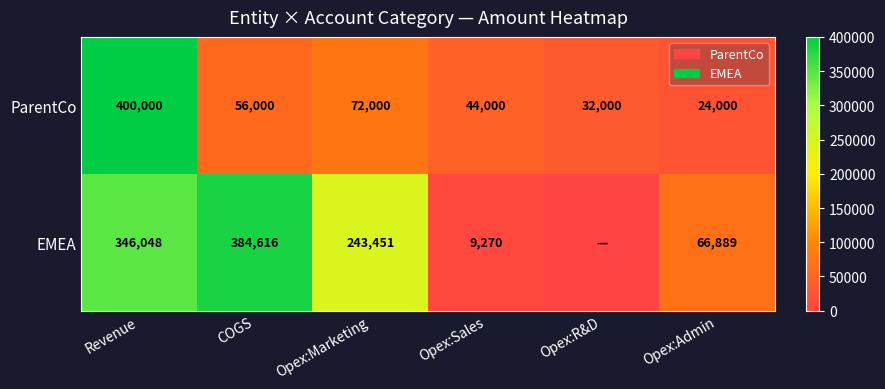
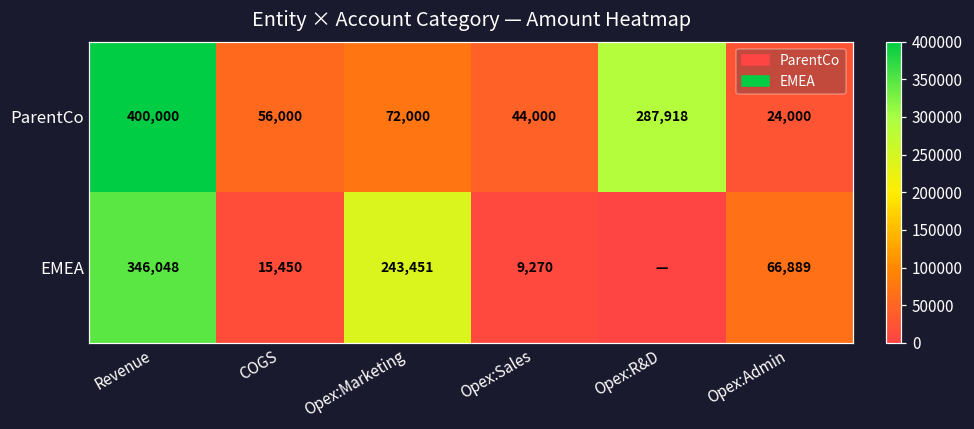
ParentCo, Opex:R&D: 32,000 -> 287,918
EMEA, COGS: 384,616 -> 15,450
